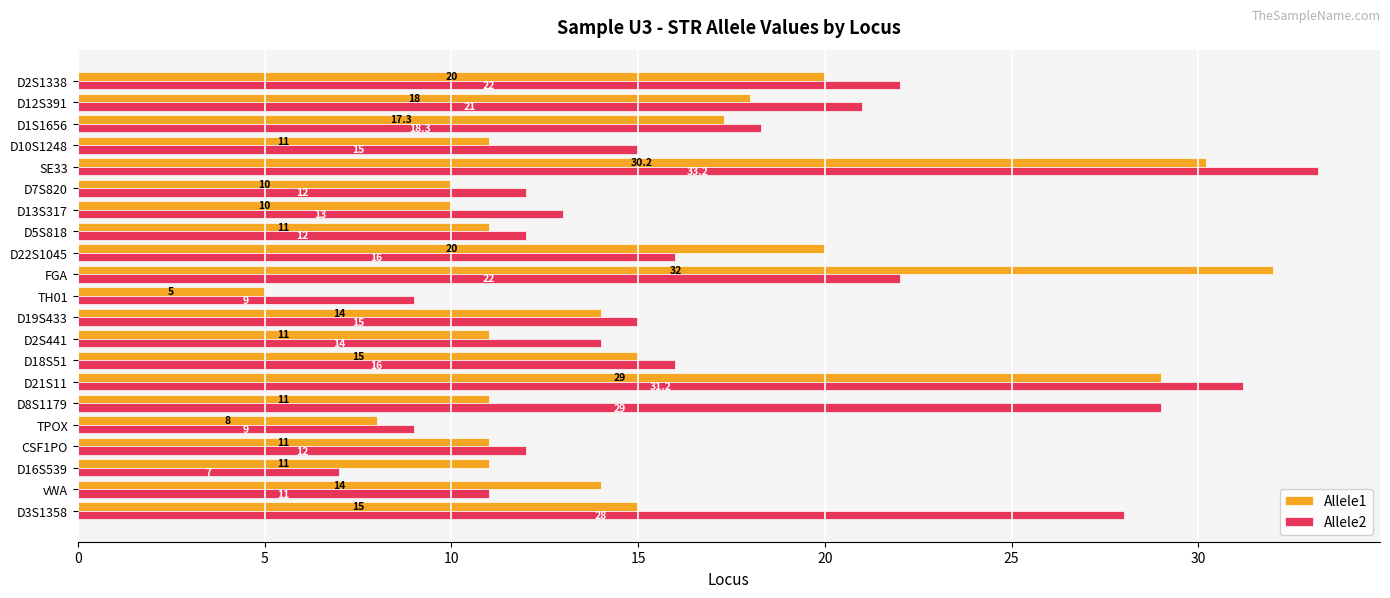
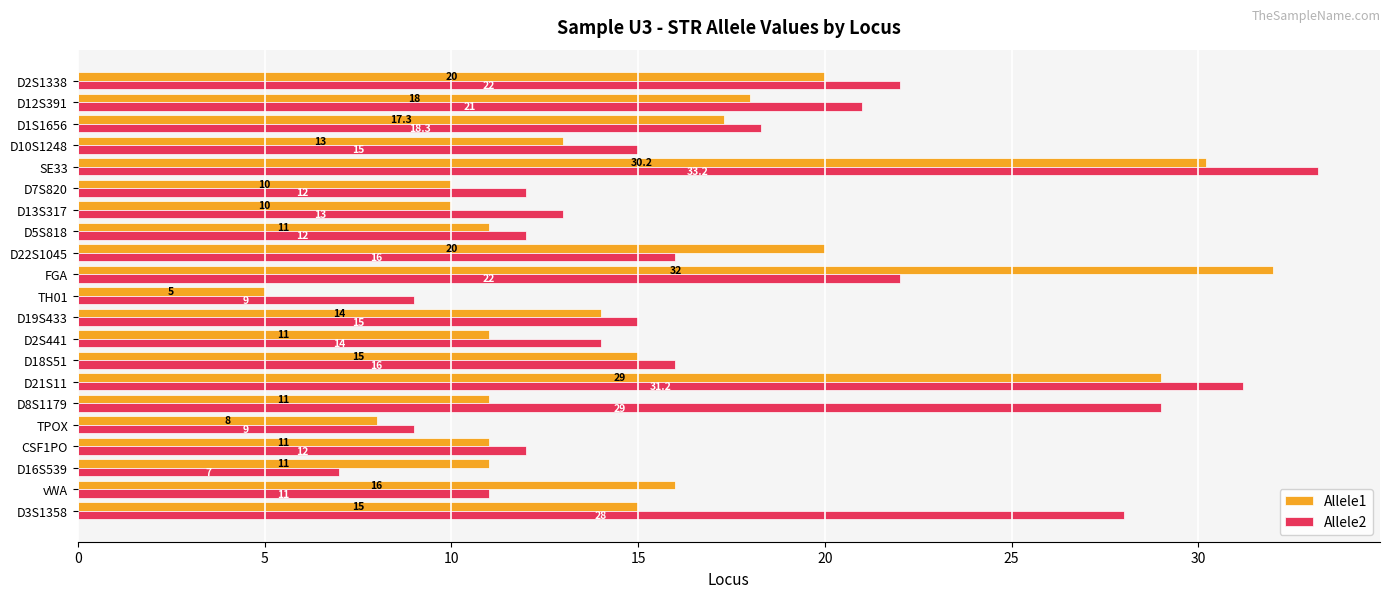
Allele1, D10S1248: 11 -> 13
Allele1, vWA: 14 -> 16
